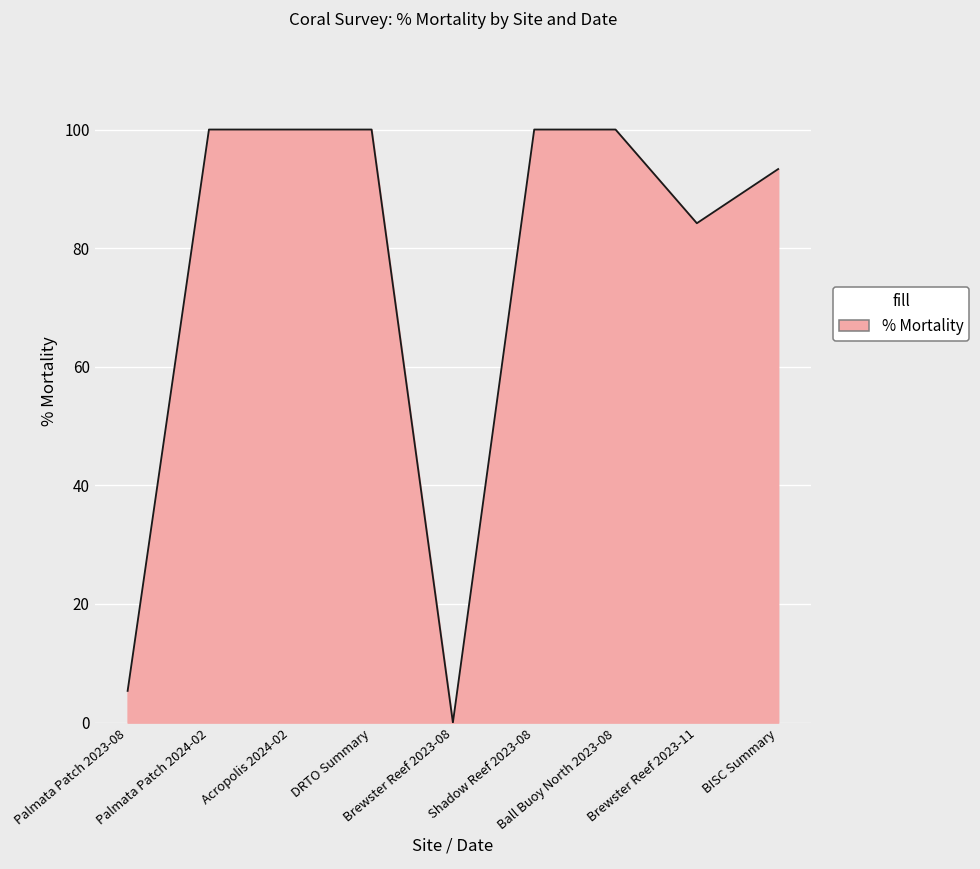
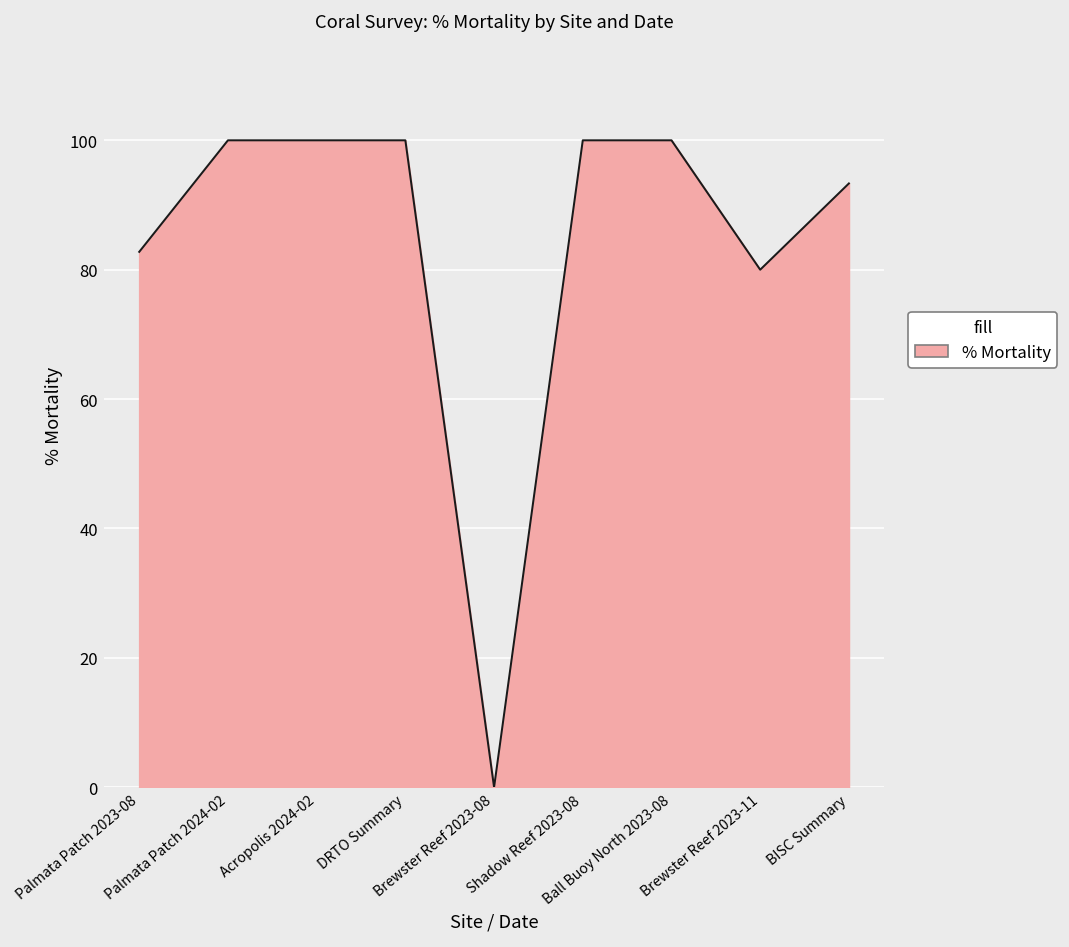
Palmata Patch 2023-08: 5 -> 83
Brewster Reef 2023-11: 84 -> 80
